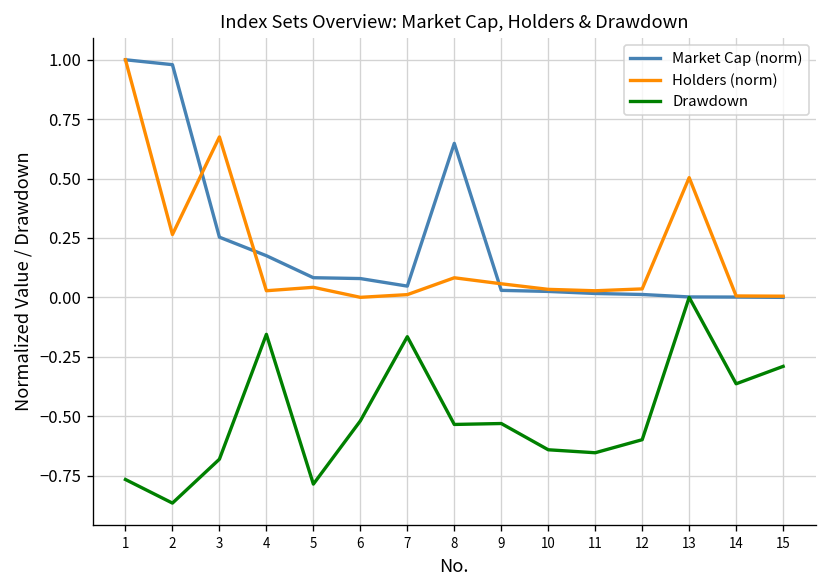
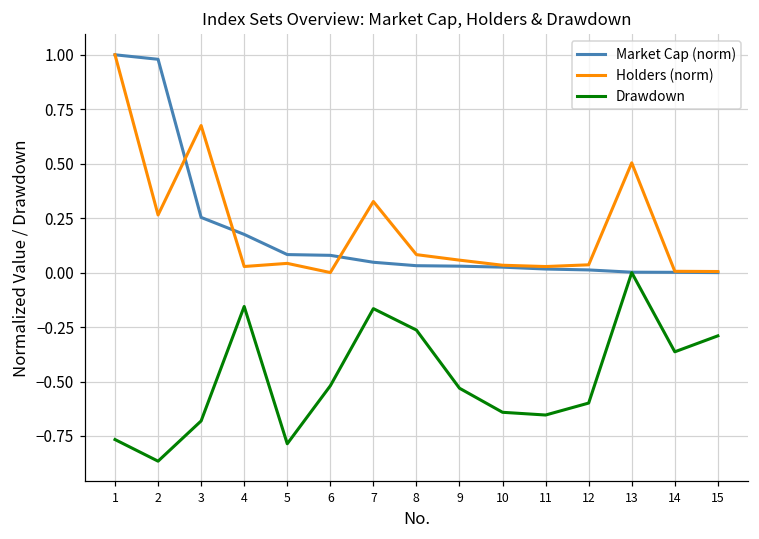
Holders (norm), 7: 0.01 -> 0.33
Market Cap (norm), 8: 0.65 -> 0.03
Drawdown, 8: -0.53 -> -0.26
